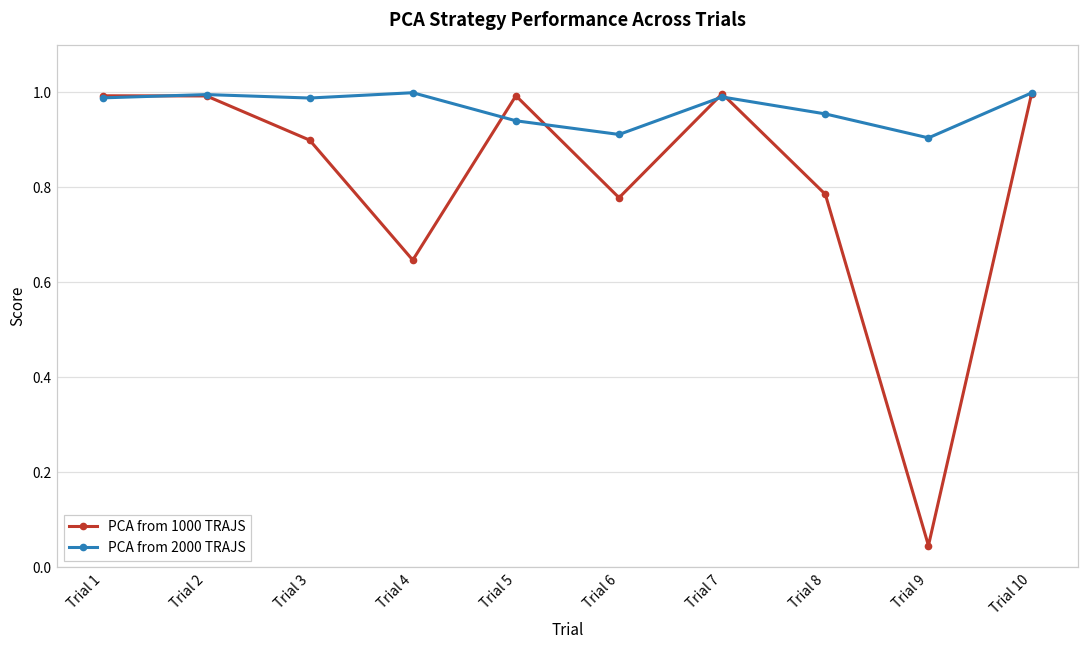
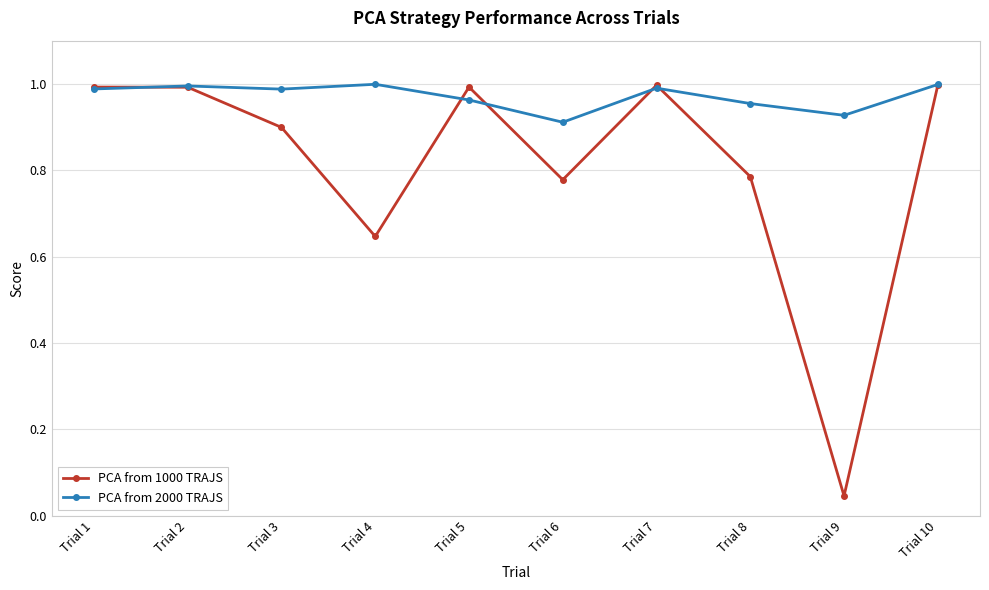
PCA from 2000 TRAJS, Trial 5: 0.94 -> 0.96
PCA from 2000 TRAJS, Trial 9: 0.90 -> 0.93
